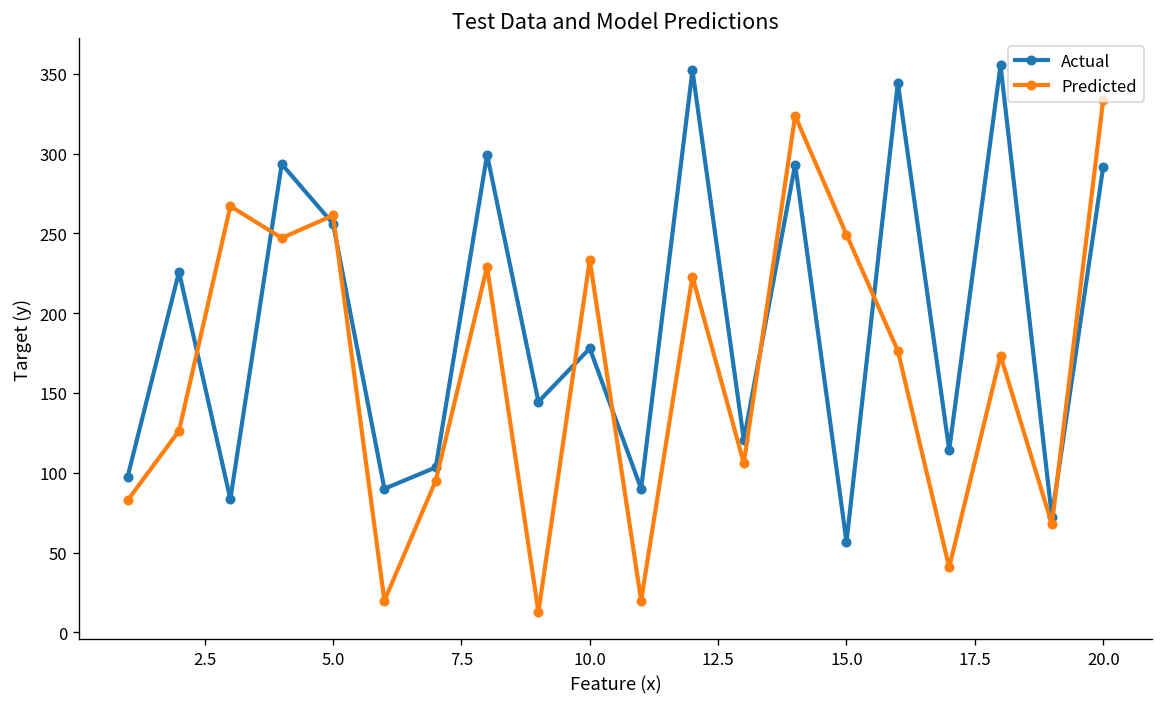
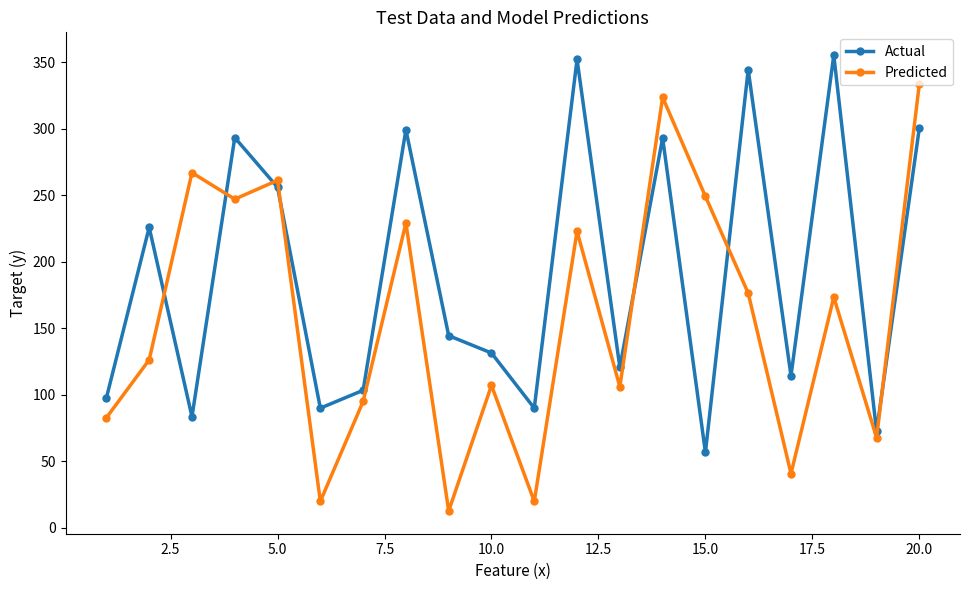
Actual, 10.0: 178 -> 131
Predicted, 10.0: 233 -> 107
Actual, 20.0: 292 -> 301
